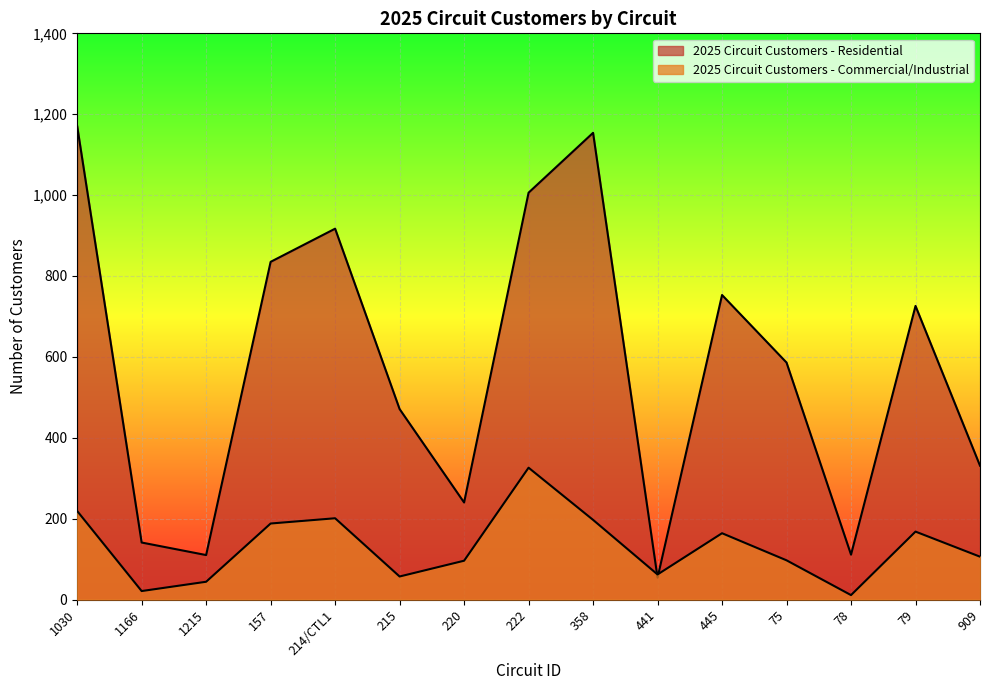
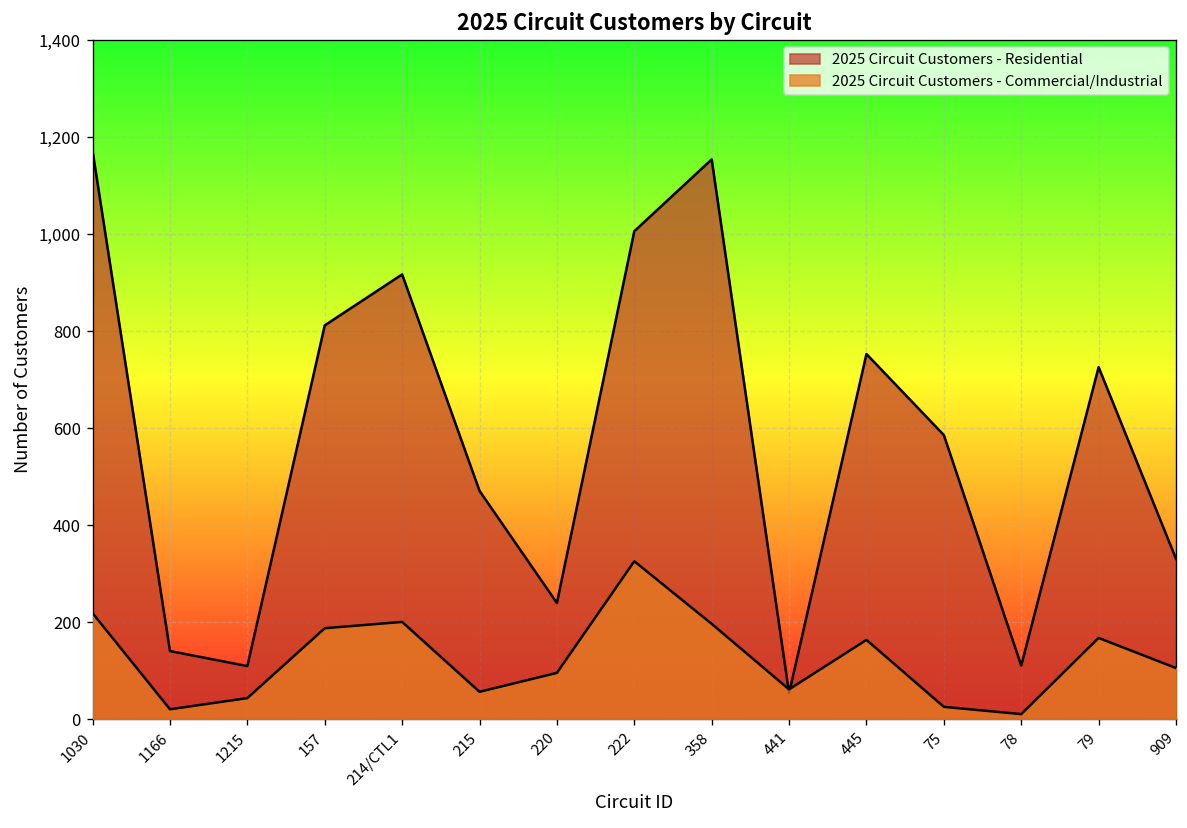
2025 Circuit Customers - Residential, 157: 840 -> 810
2025 Circuit Customers - Commercial/Industrial, 75: 100 -> 30
